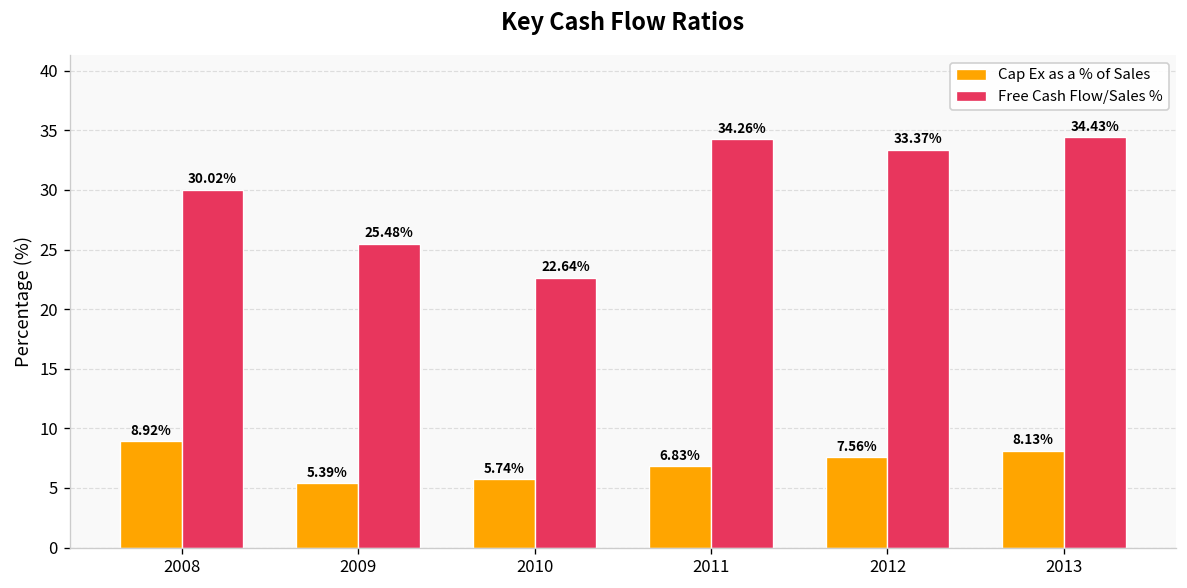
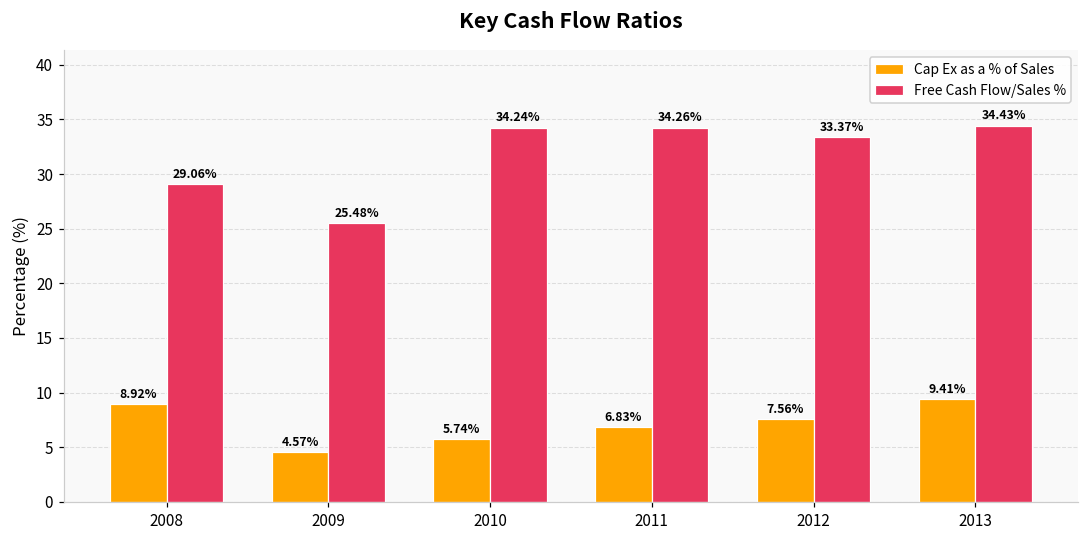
Free Cash Flow/Sales %, 2008: 30.02% -> 29.06%
Cap Ex as a % of Sales, 2009: 5.39% -> 4.57%
Free Cash Flow/Sales %, 2010: 22.64% -> 34.24%
Cap Ex as a % of Sales, 2013: 8.13% -> 9.41%
